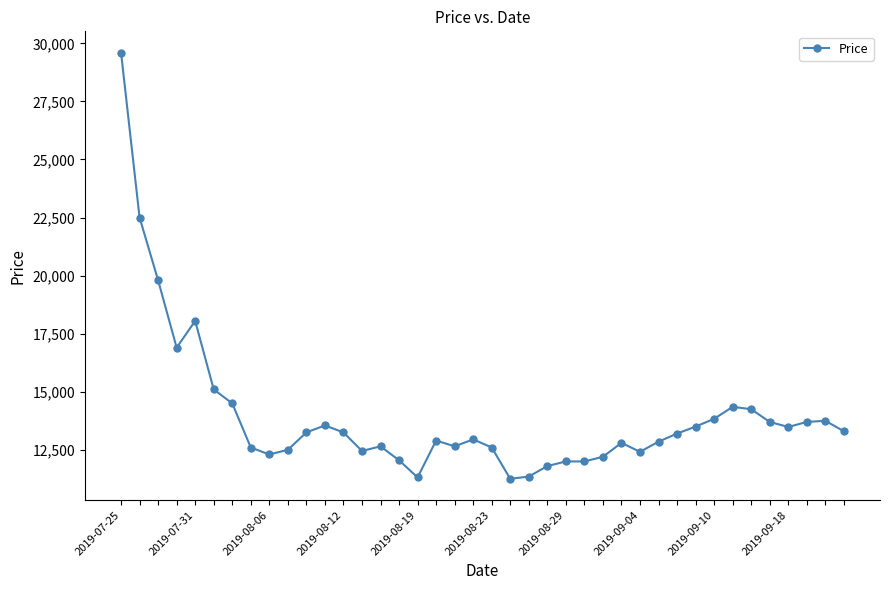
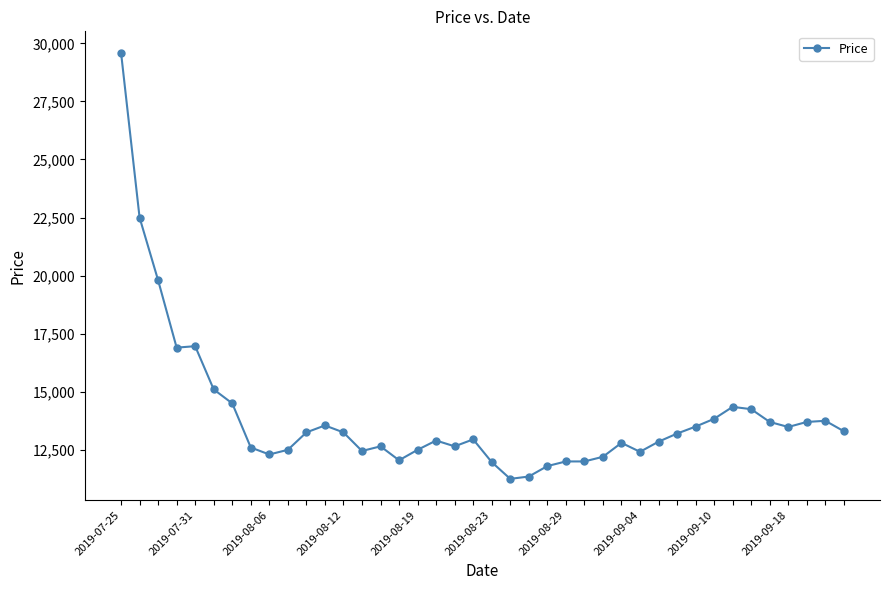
2019-07-31: 18,100 -> 17,000
2019-08-19: 11,300 -> 12,500
2019-08-23: 12,600 -> 12,000
